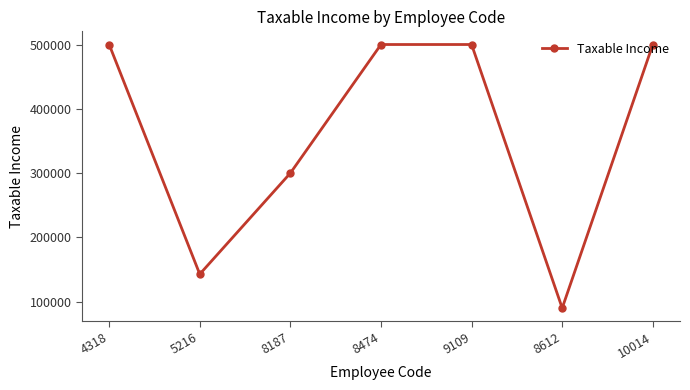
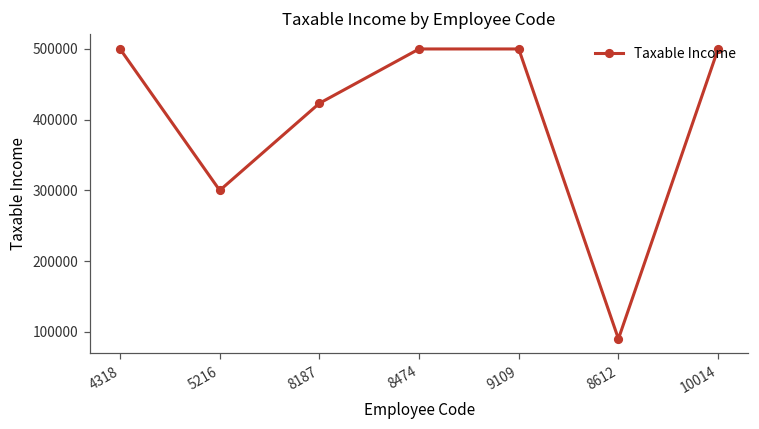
5216: 140000 -> 300000
8187: 300000 -> 420000
